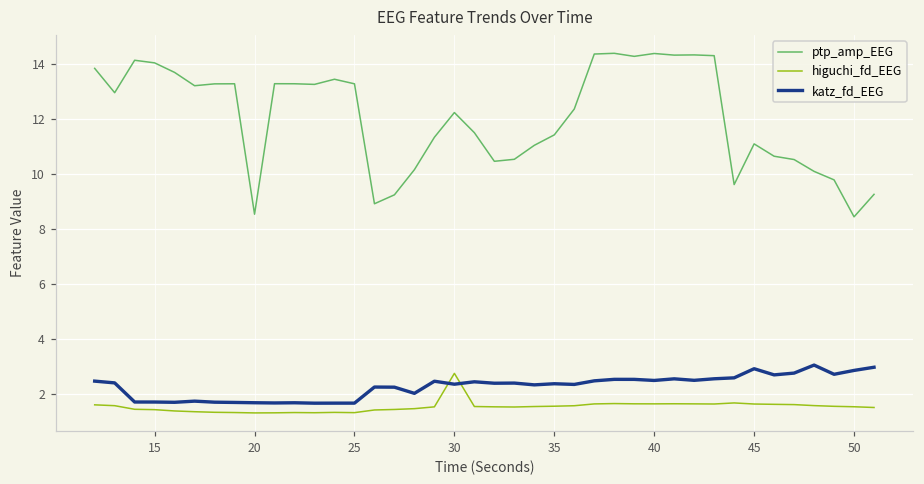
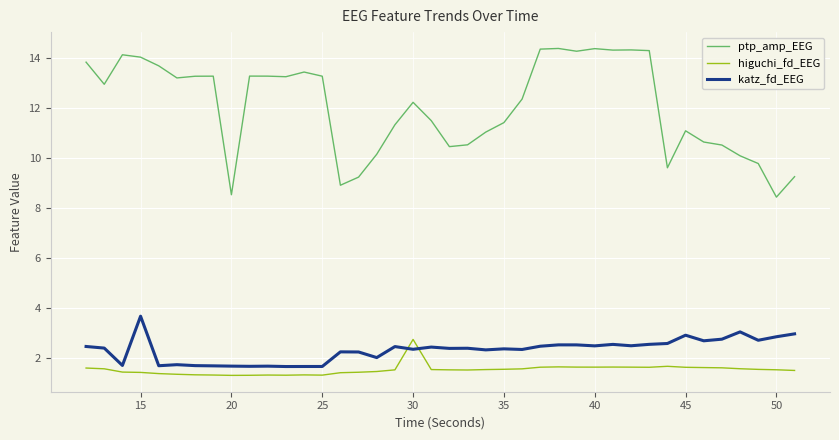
katz_fd_EEG, 15: 1.7 -> 3.7
